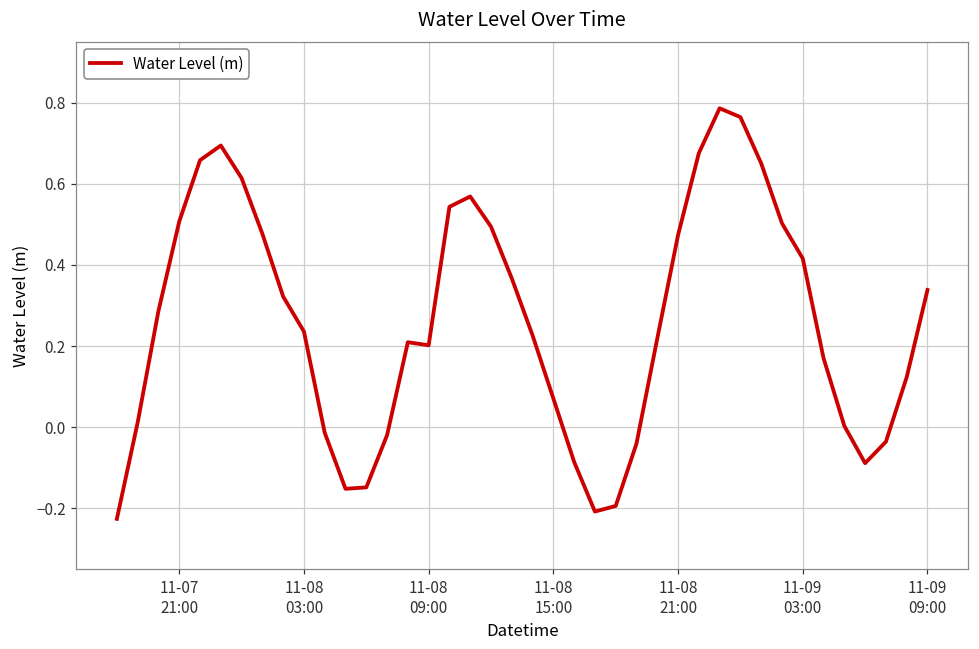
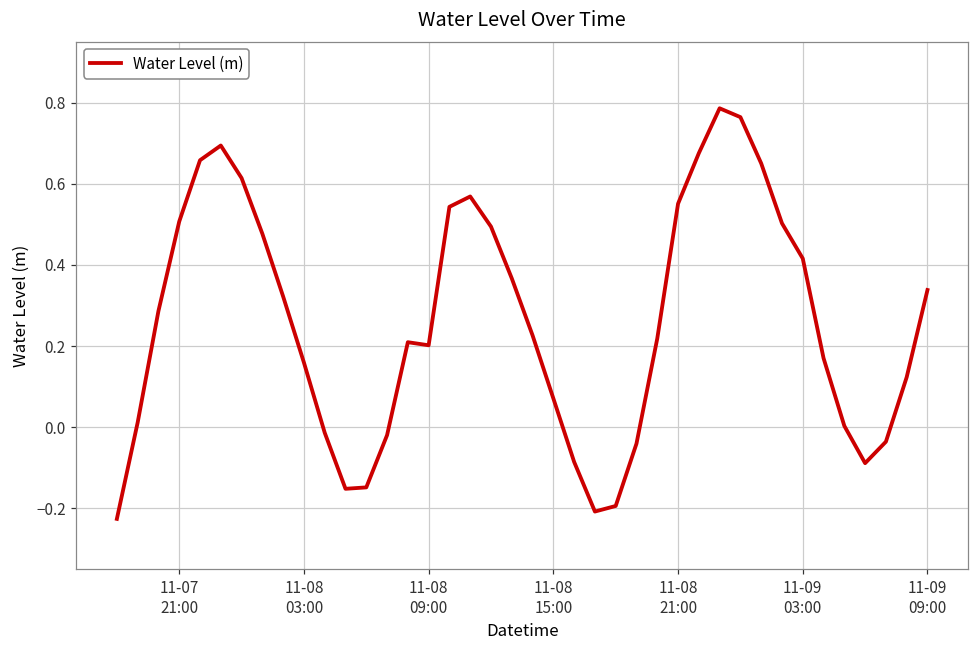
11-08 03:00: 0.24 -> 0.16
11-08 21:00: 0.47 -> 0.55
